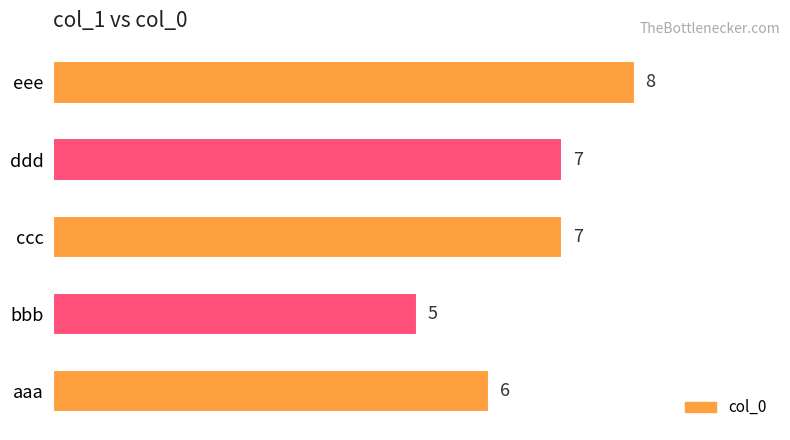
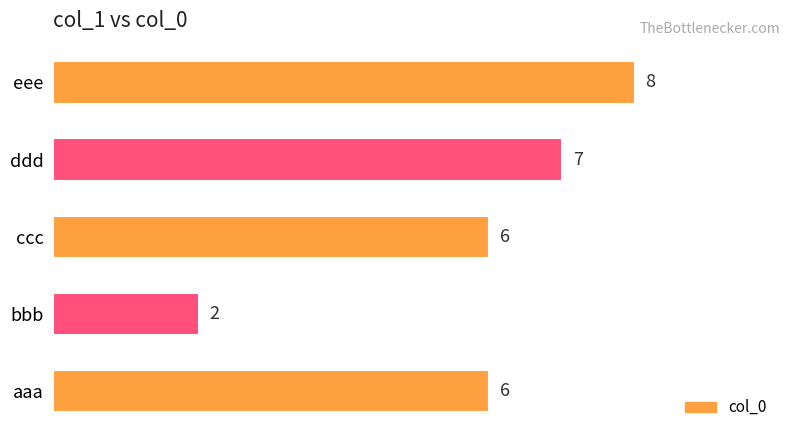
ccc: 7 -> 6
bbb: 5 -> 2
